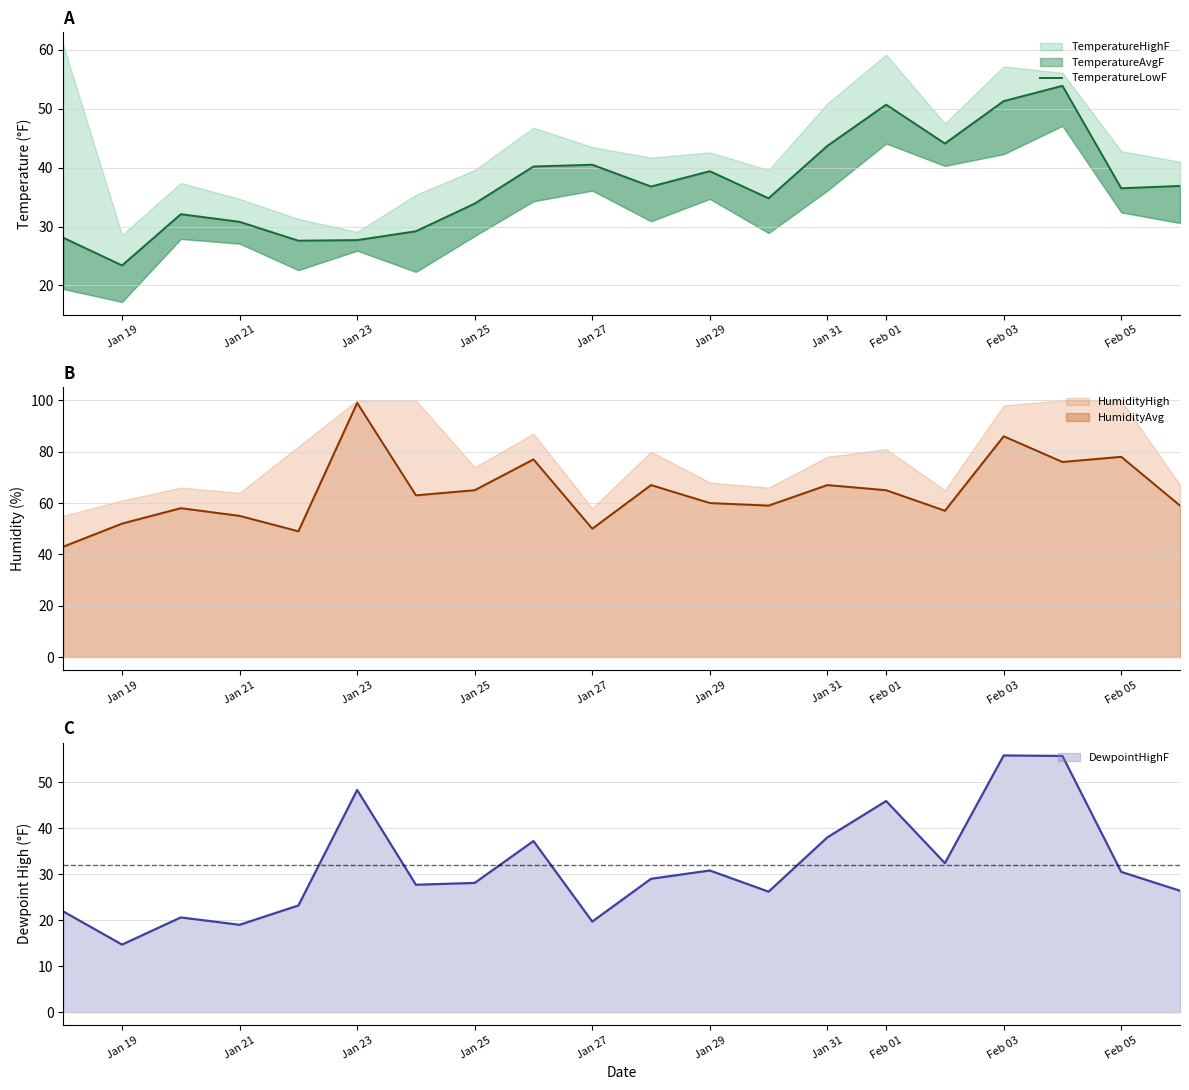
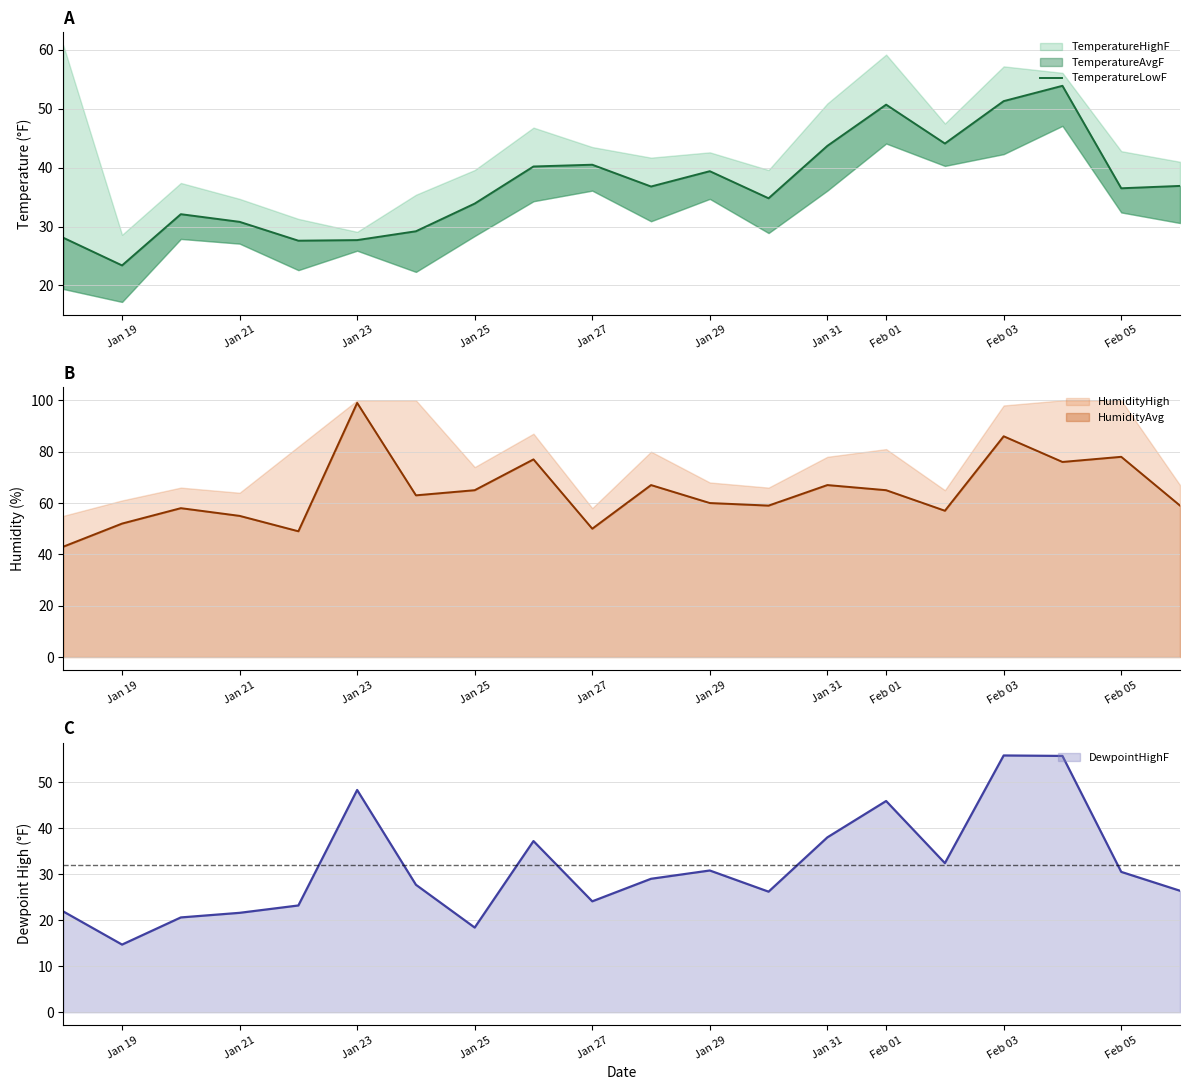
C, Jan 21: 19 -> 22
C, Jan 25: 28 -> 18
C, Jan 27: 20 -> 24
